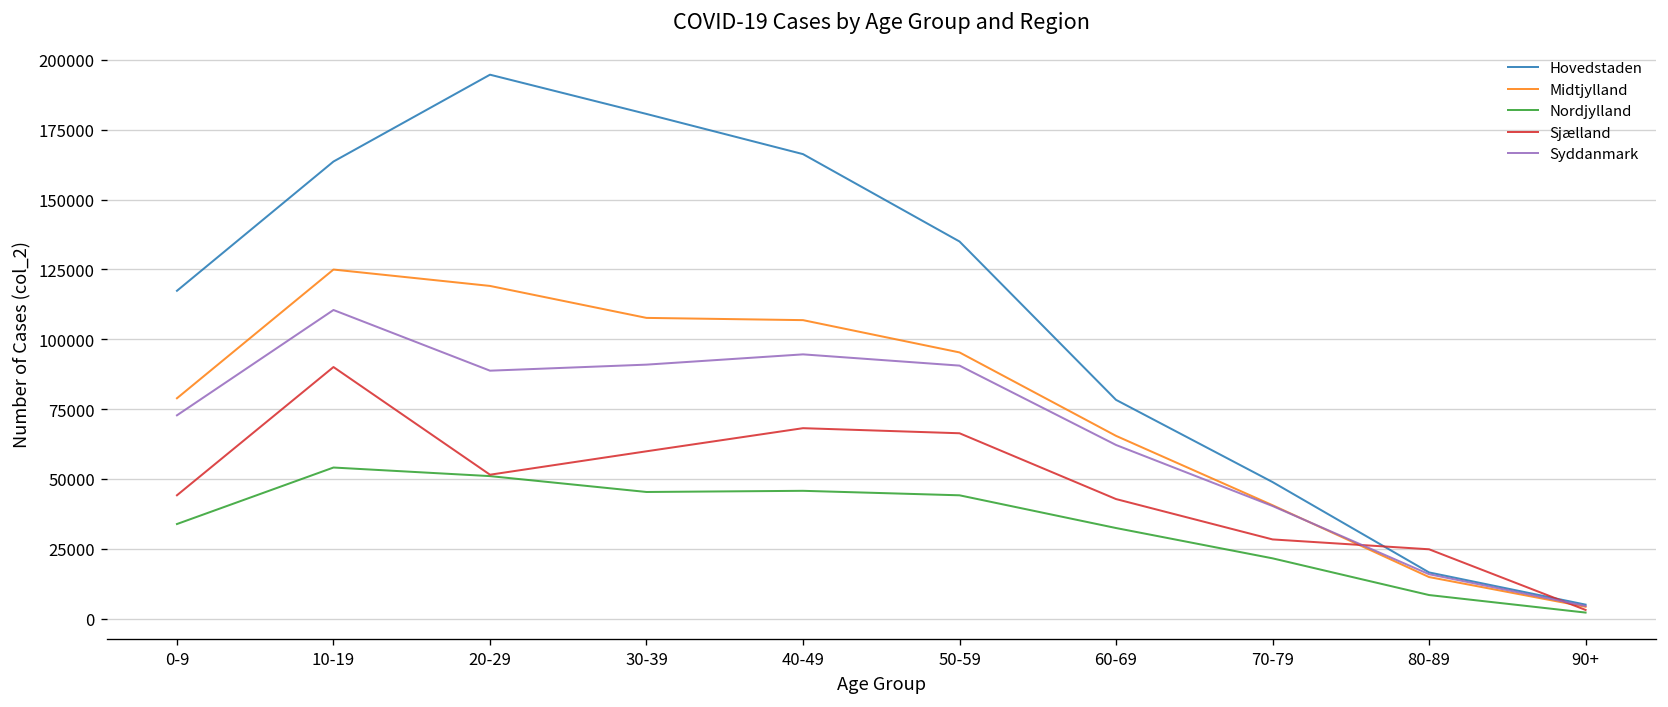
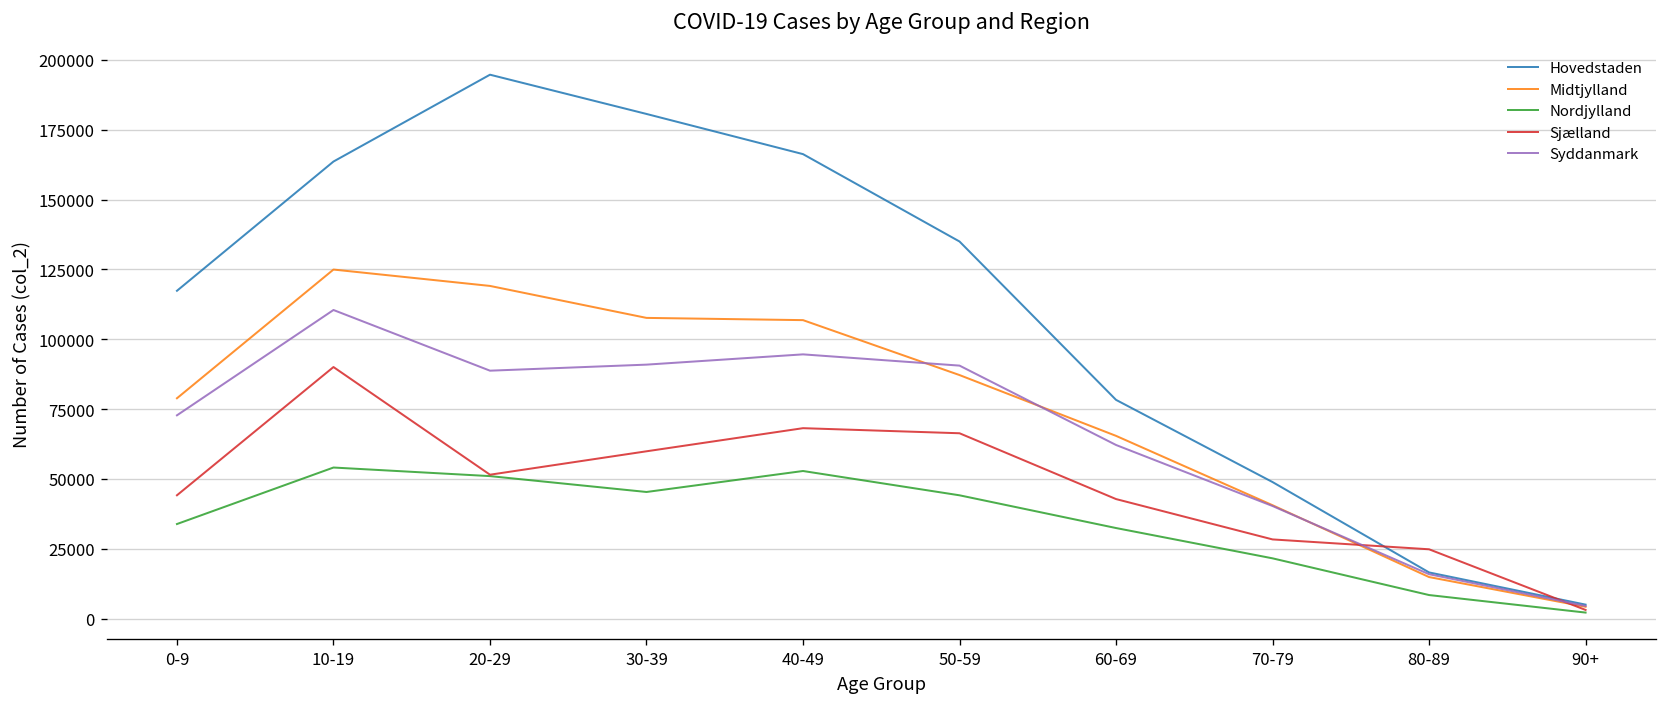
Nordjylland, 40-49: 46000 -> 53000
Midtjylland, 50-59: 95000 -> 87000
